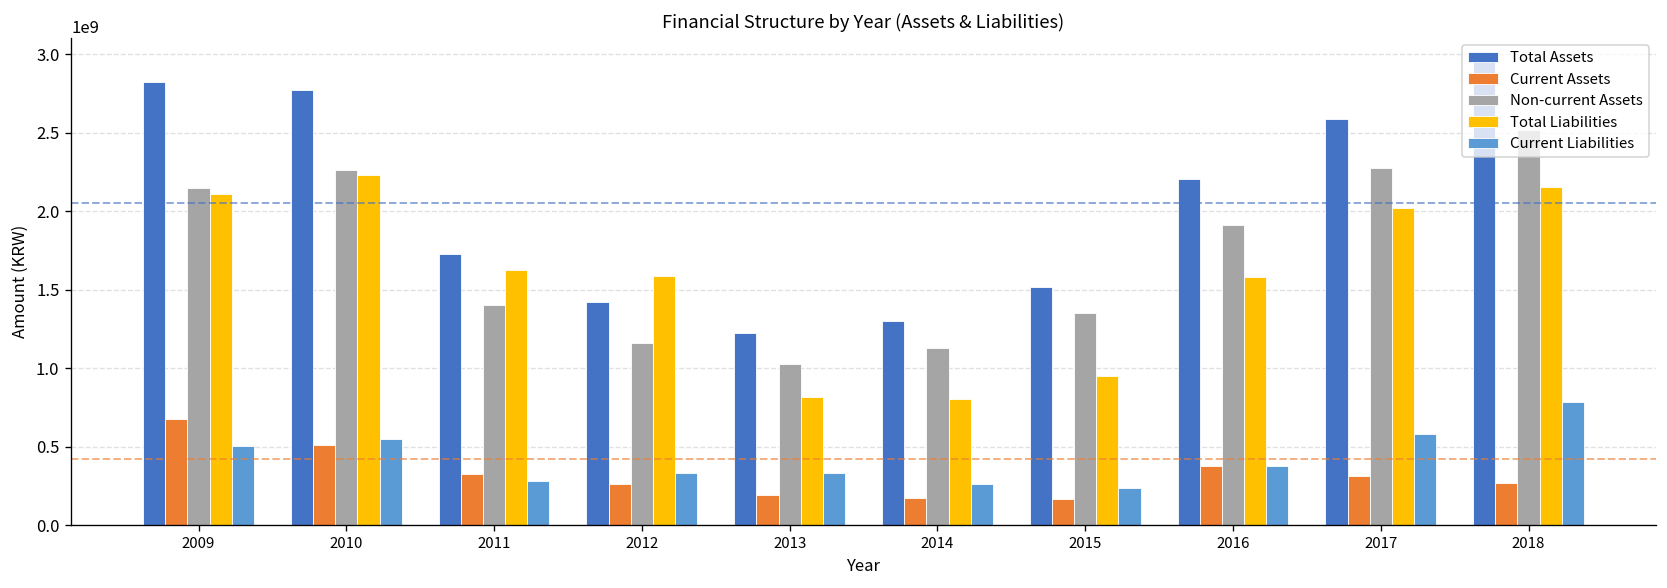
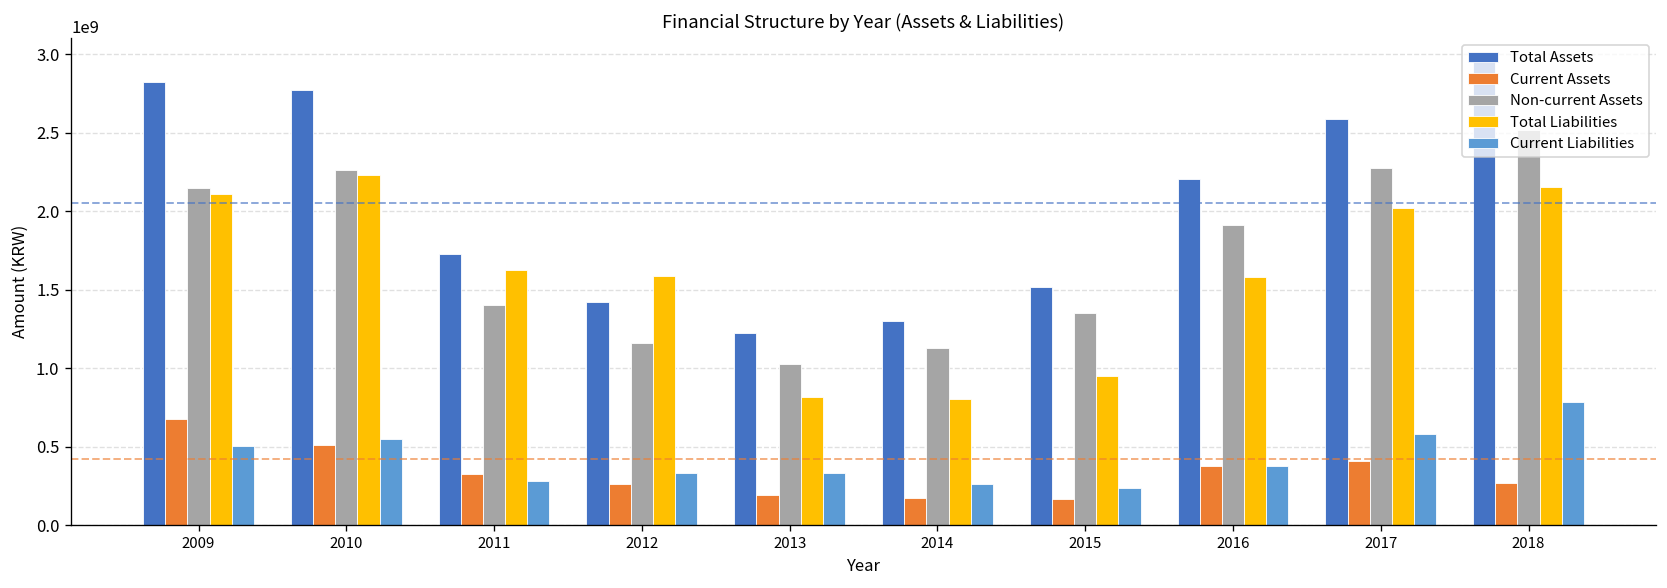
Current Assets, 2017: 310000000 -> 410000000
